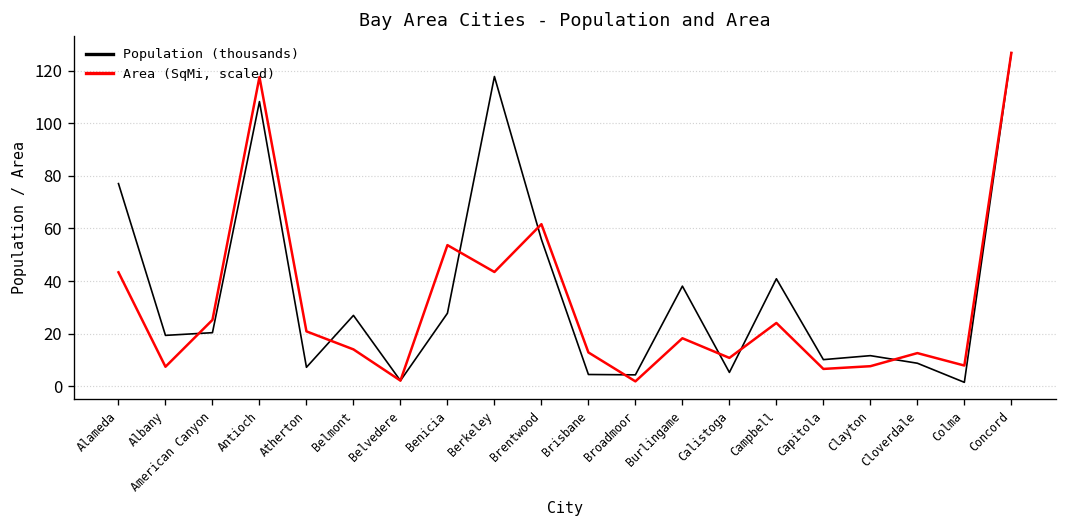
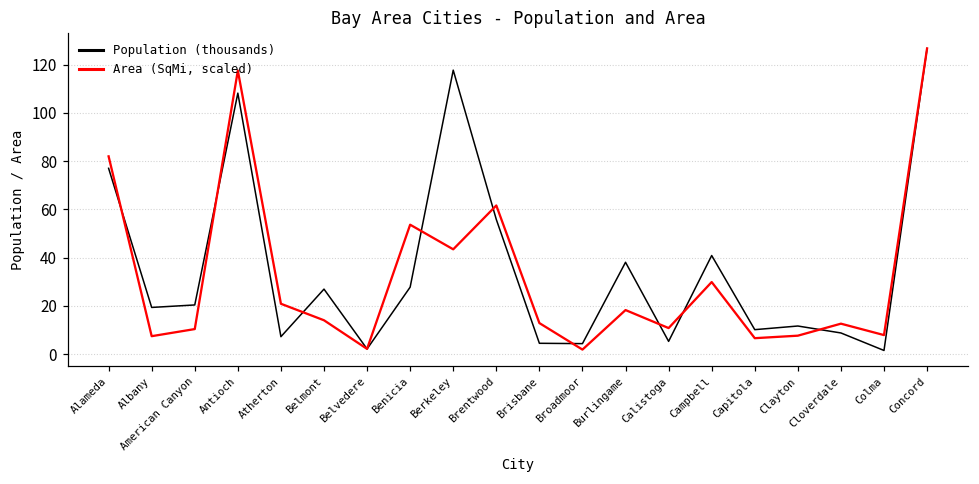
Area (SqMi, scaled), Alameda: 43 -> 82
Area (SqMi, scaled), American Canyon: 25 -> 10
Area (SqMi, scaled), Campbell: 24 -> 30
